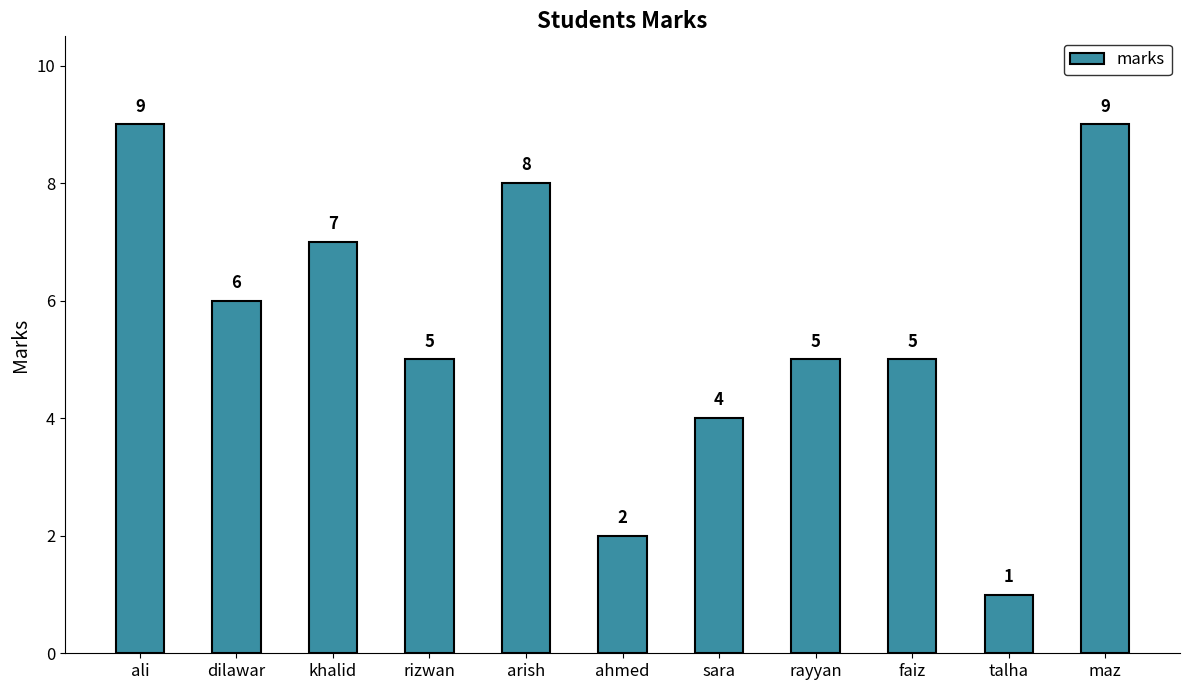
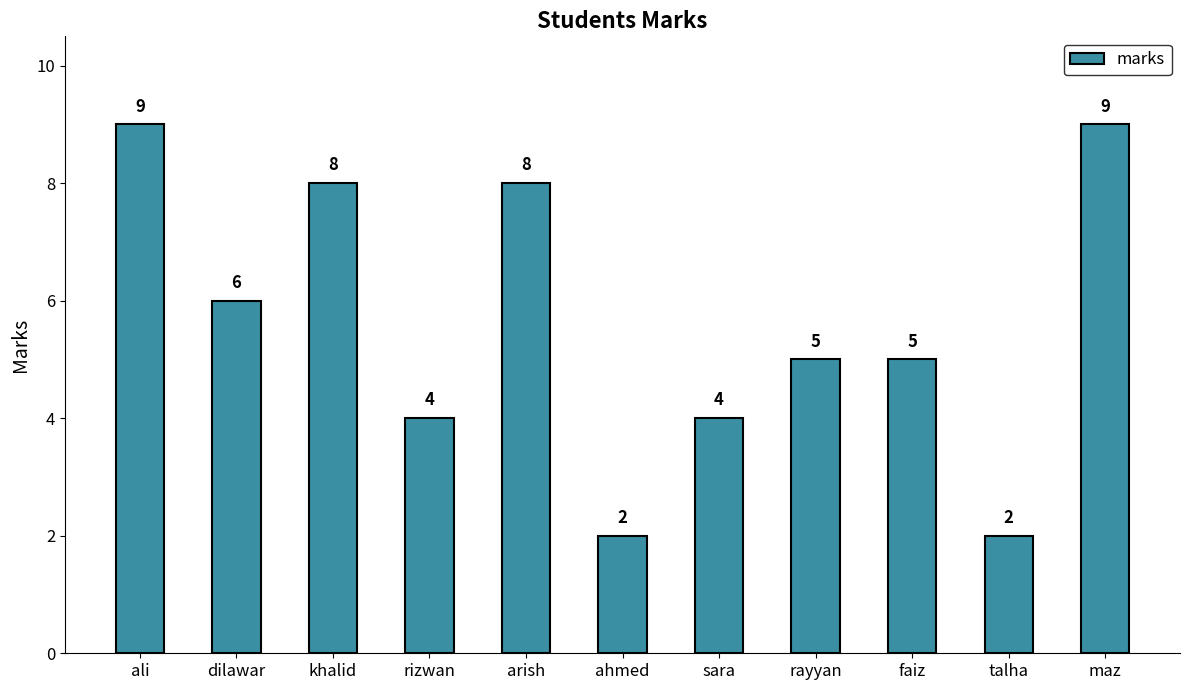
khalid: 7 -> 8
rizwan: 5 -> 4
talha: 1 -> 2
